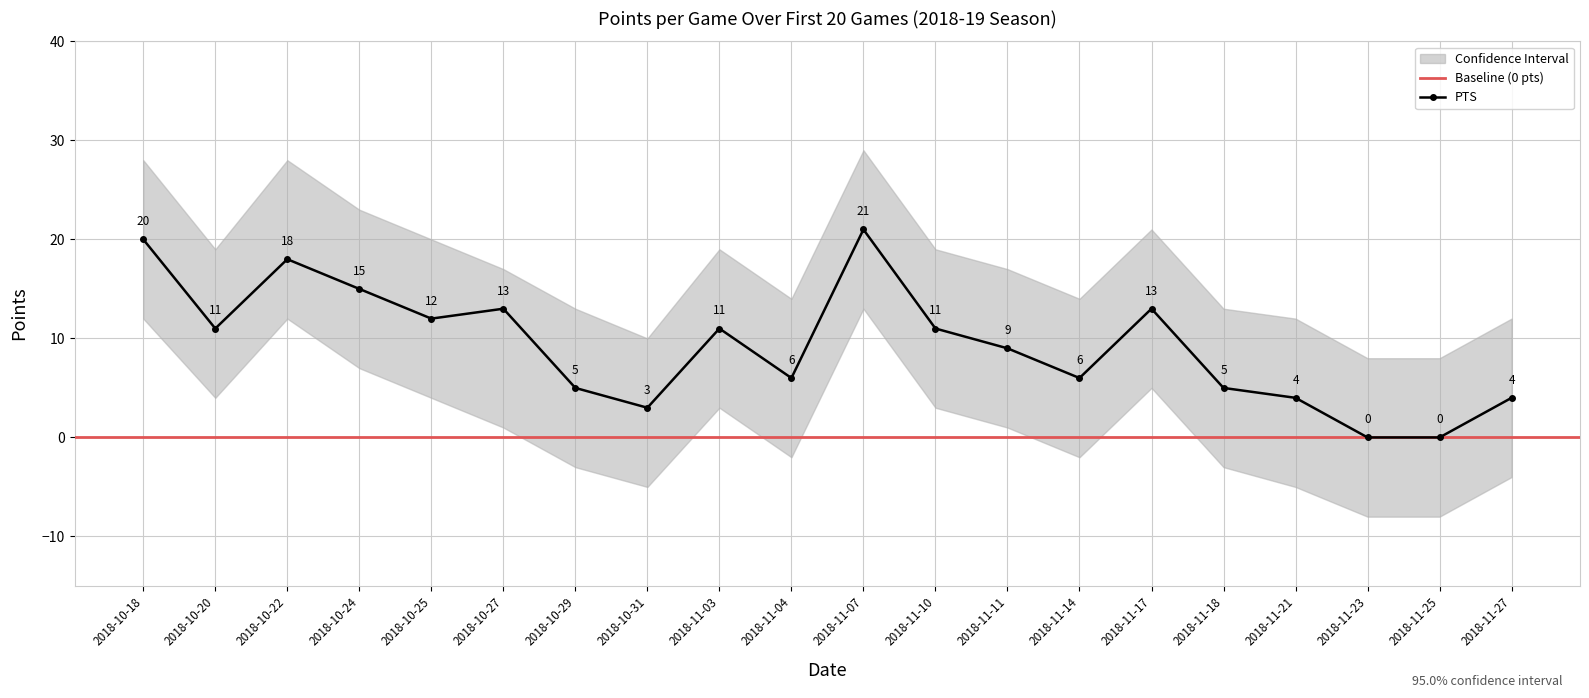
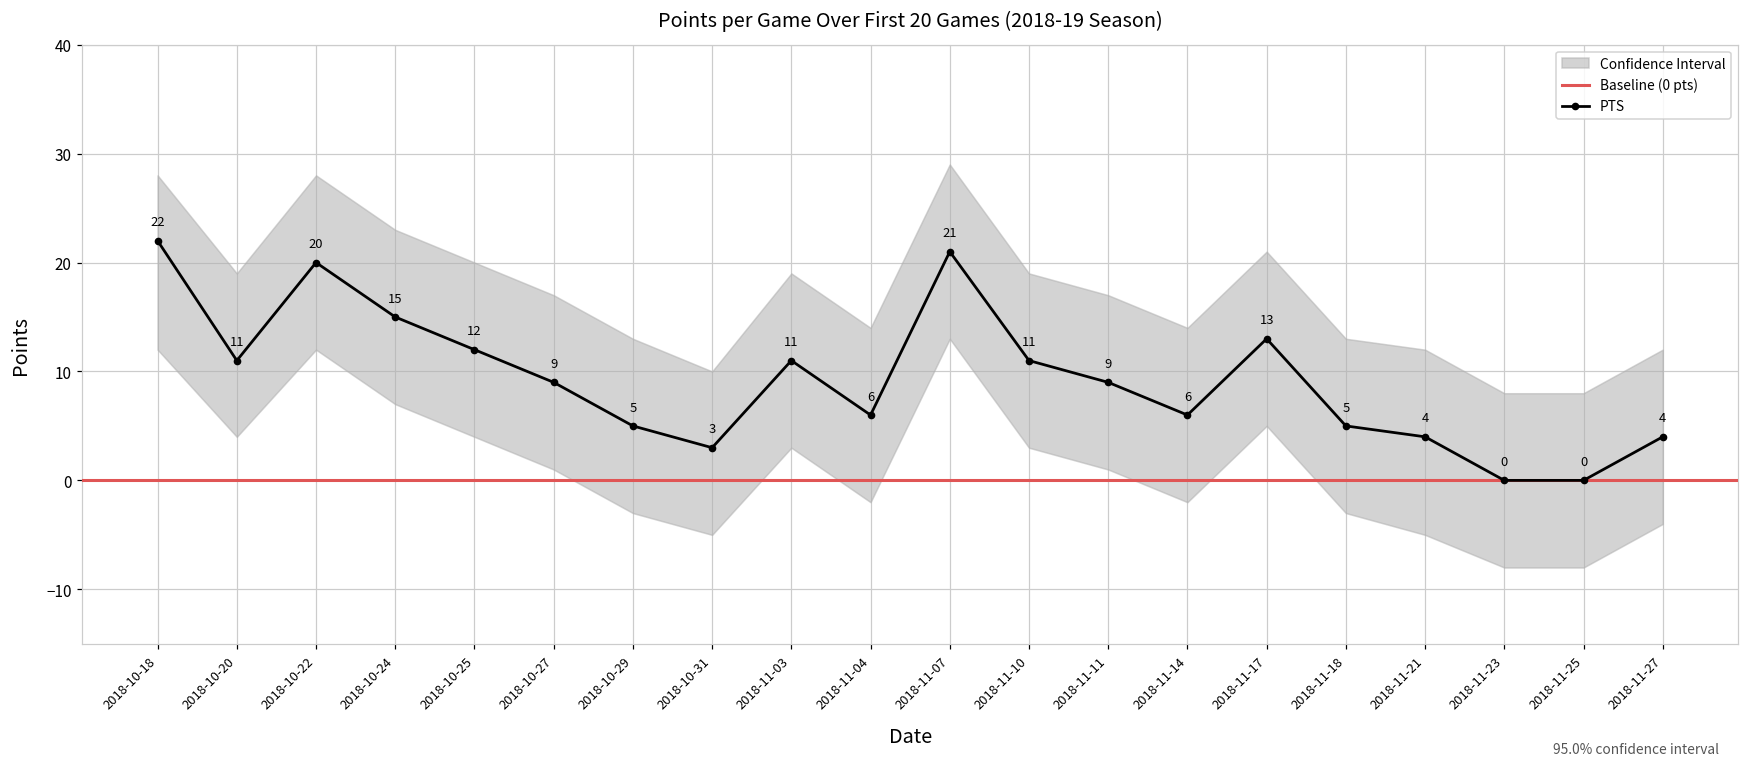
PTS, 2018-10-18: 20 -> 22
PTS, 2018-10-22: 18 -> 20
PTS, 2018-10-27: 13 -> 9
